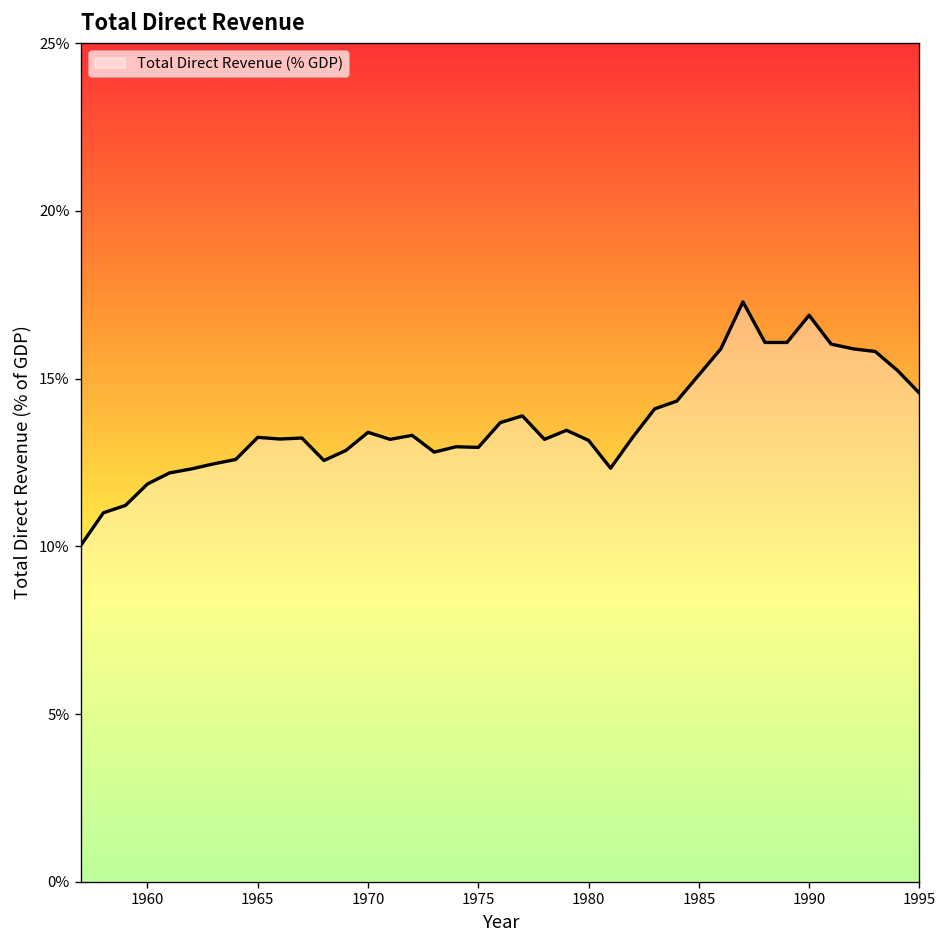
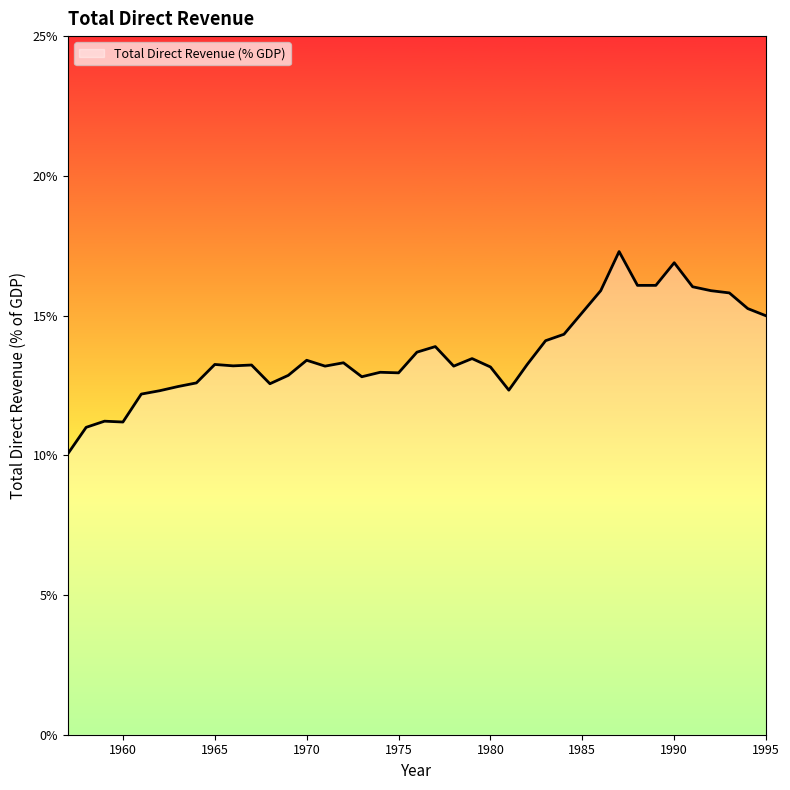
1960: 11.9% -> 11.2%
1995: 14.6% -> 15.0%
